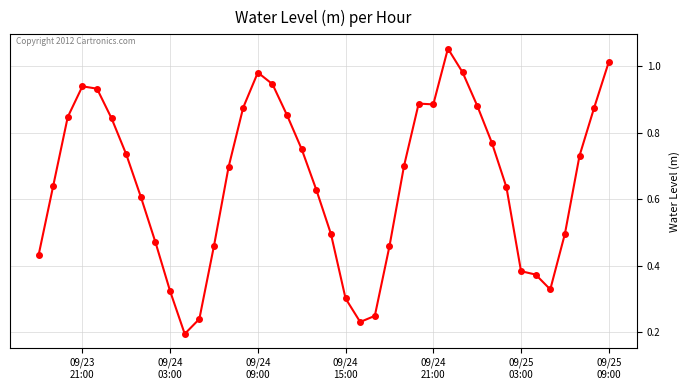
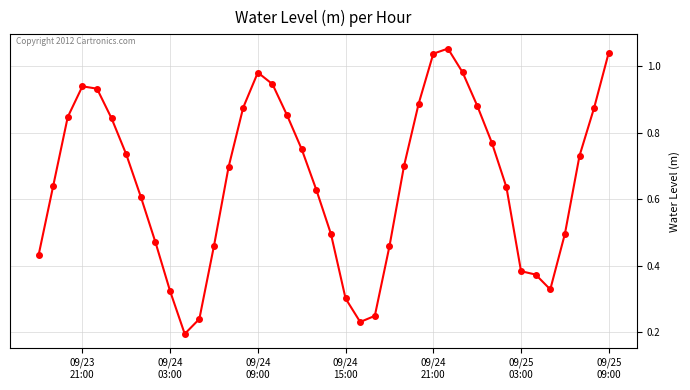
09/24 21:00: 0.89 -> 1.04
09/25 09:00: 1.01 -> 1.04
